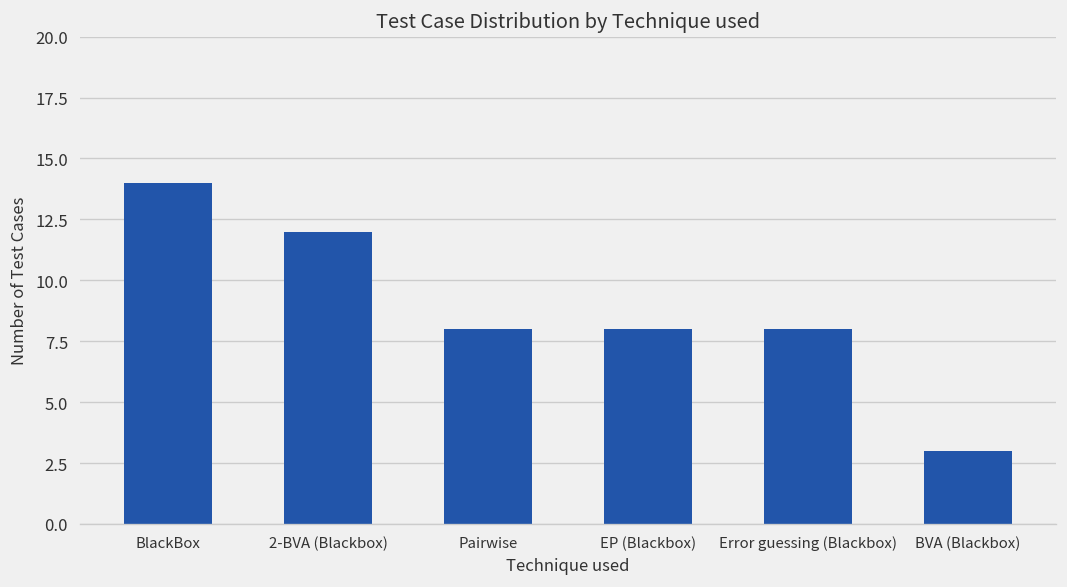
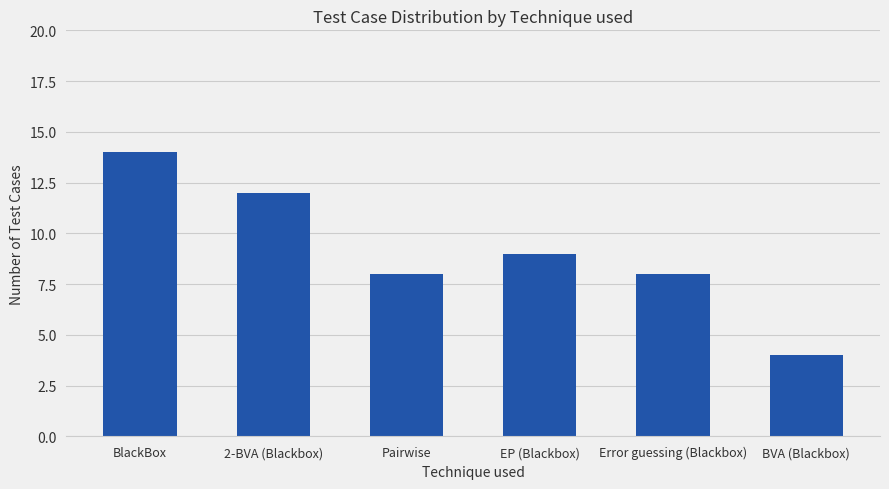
EP (Blackbox): 8 -> 9
BVA (Blackbox): 3 -> 4
